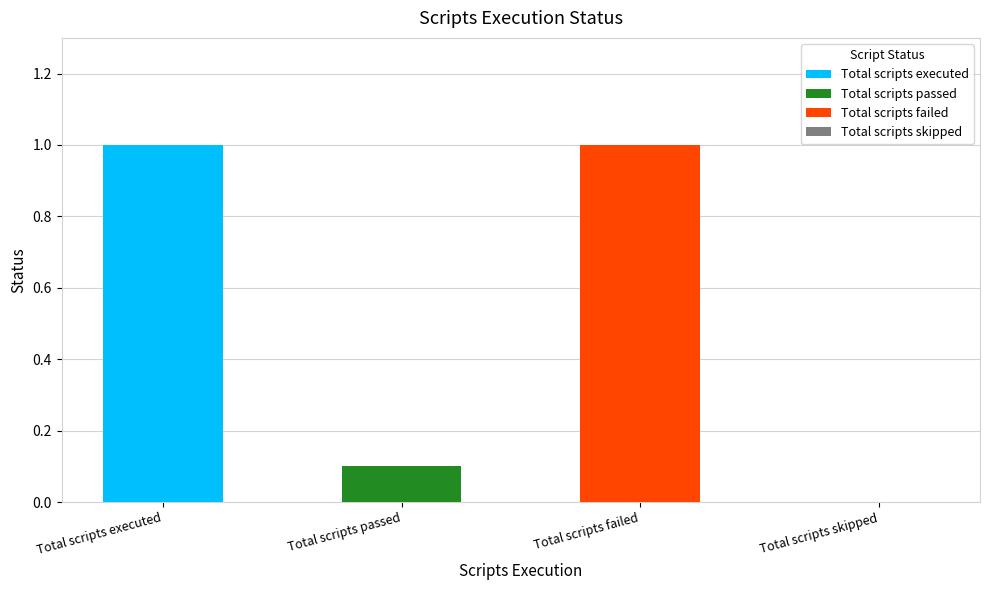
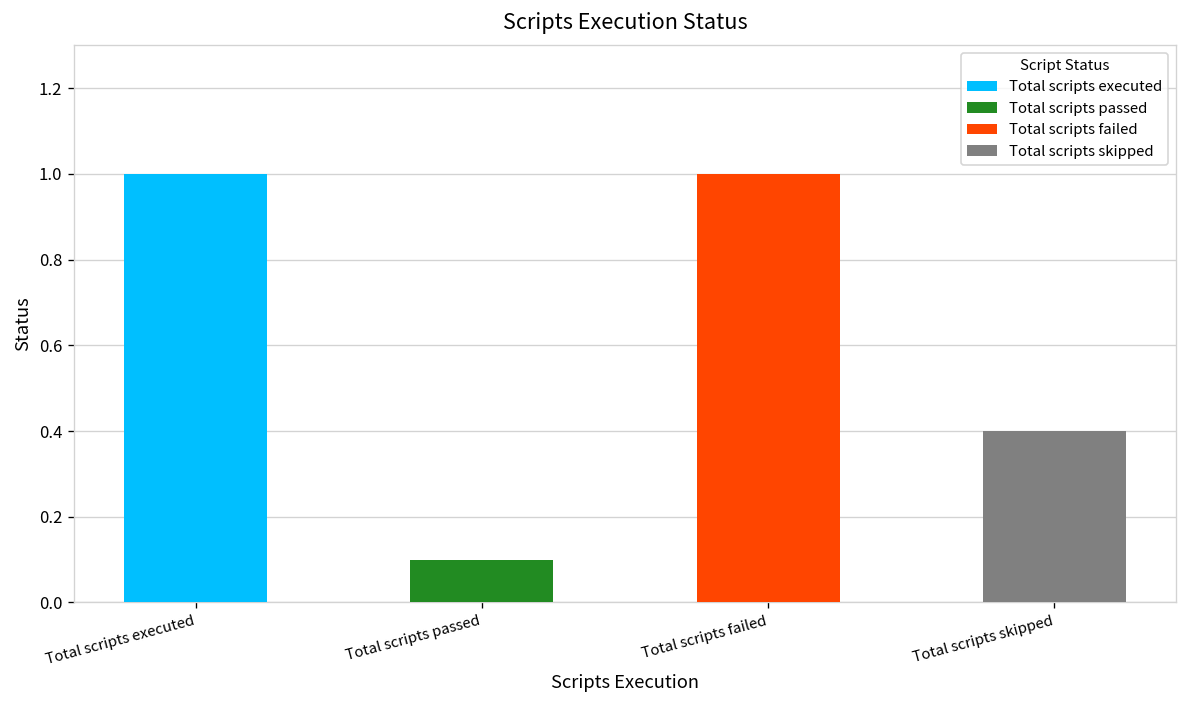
Total scripts skipped: 0.0 -> 0.4
